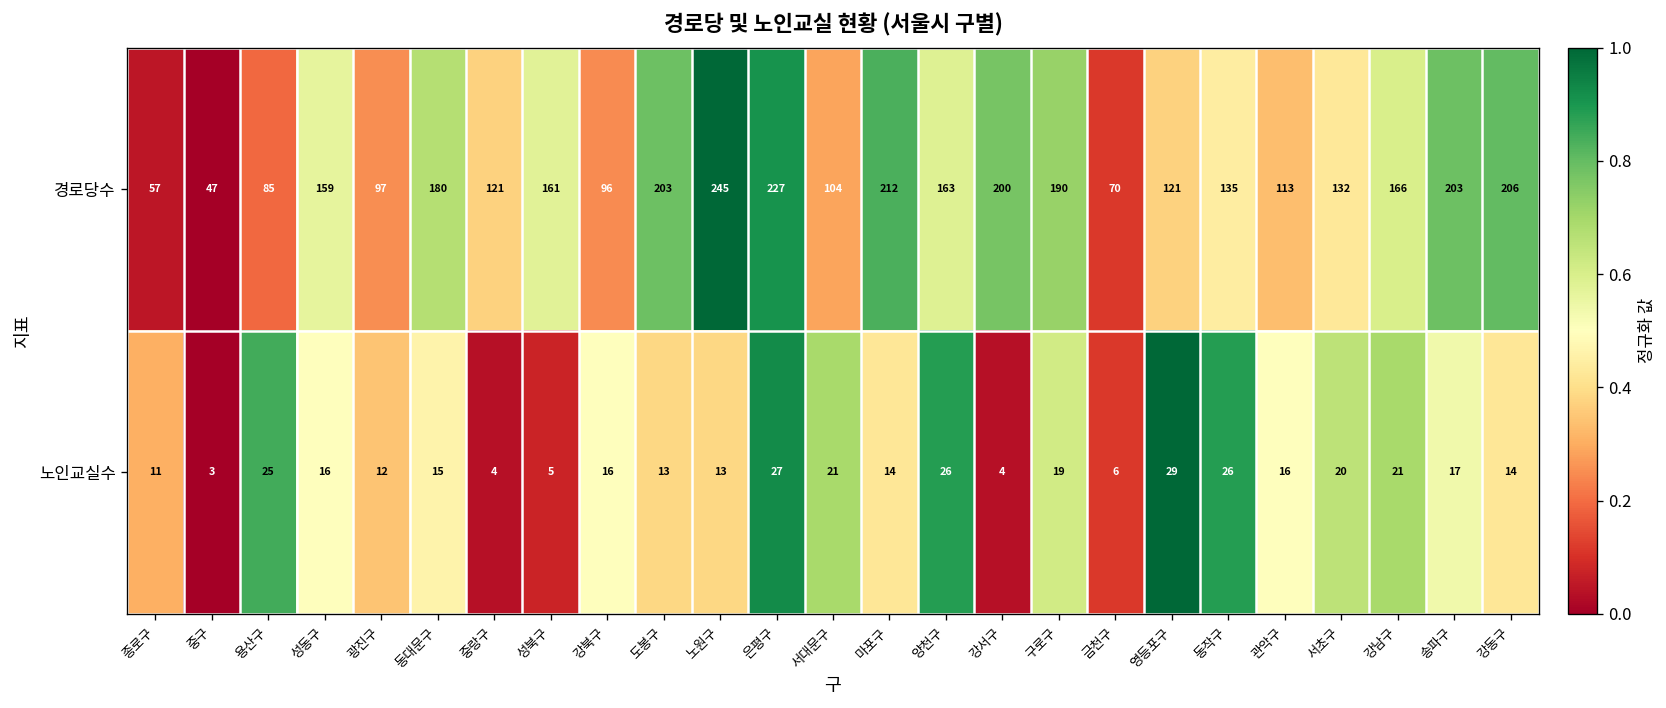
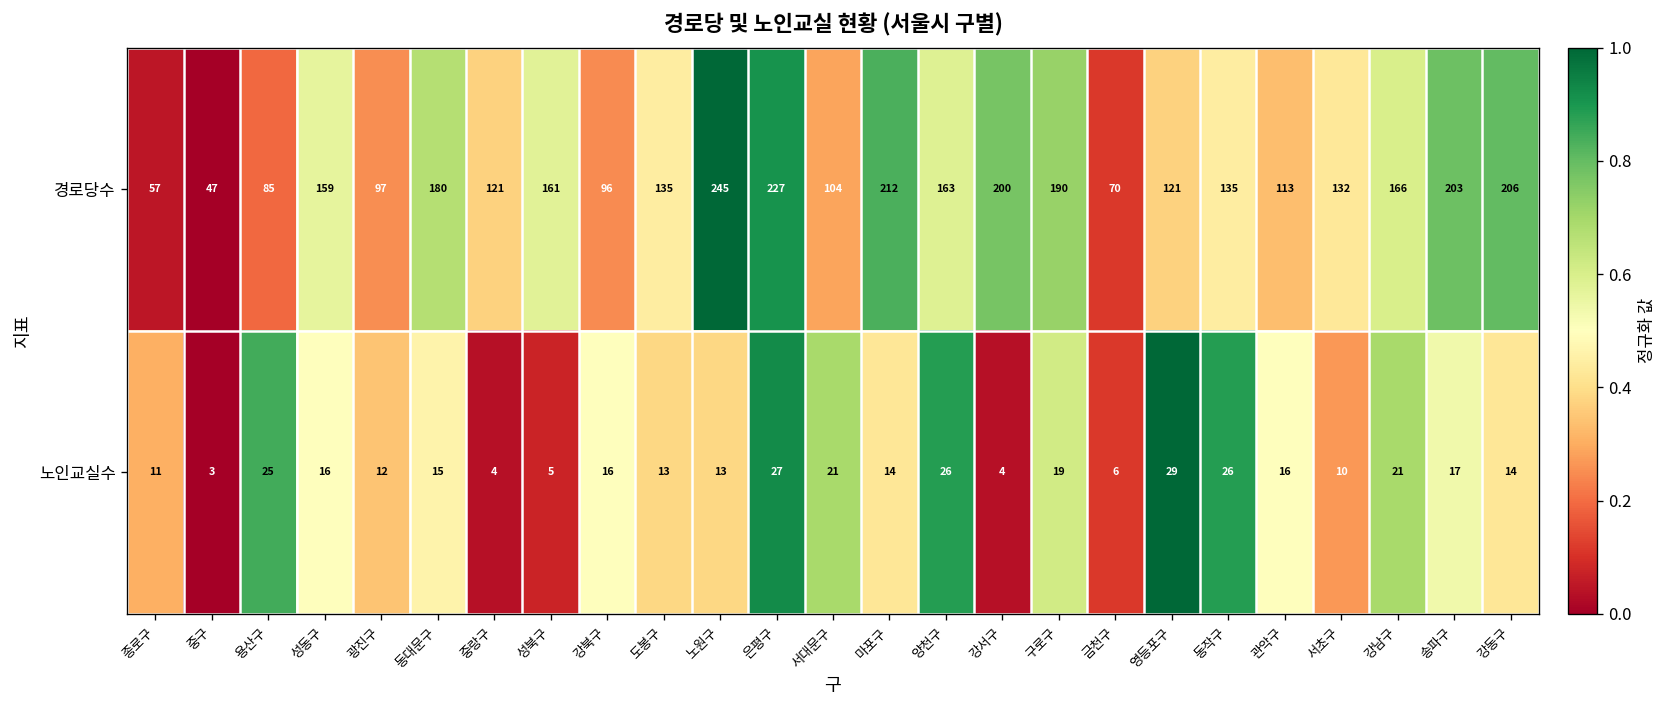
경로당수, 도봉구: 203 -> 135
노인교실수, 서초구: 20 -> 10
